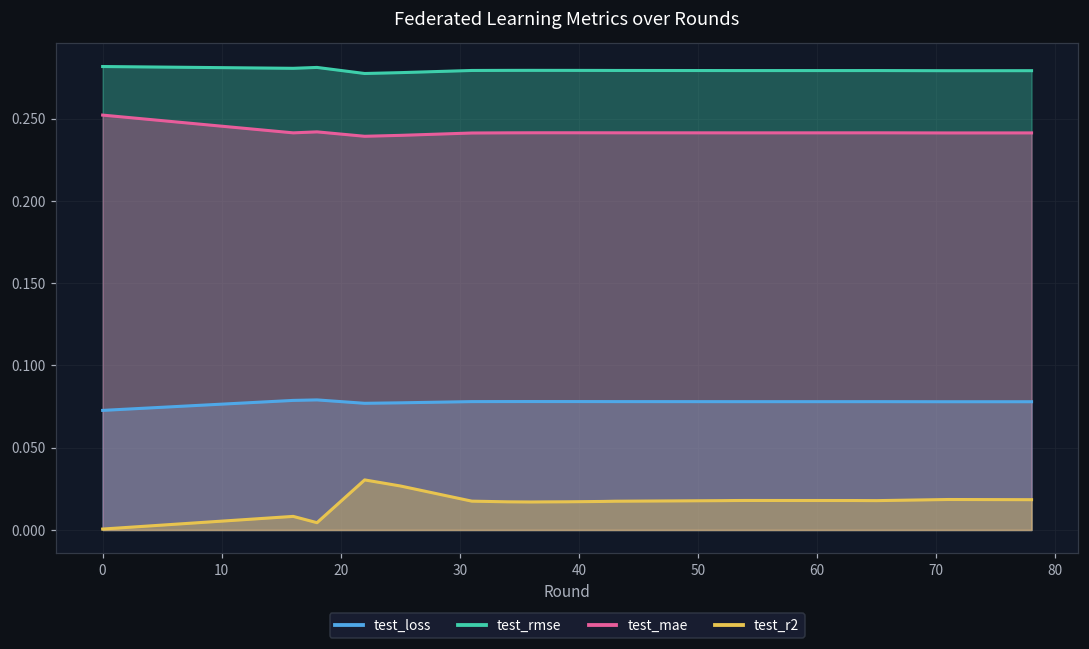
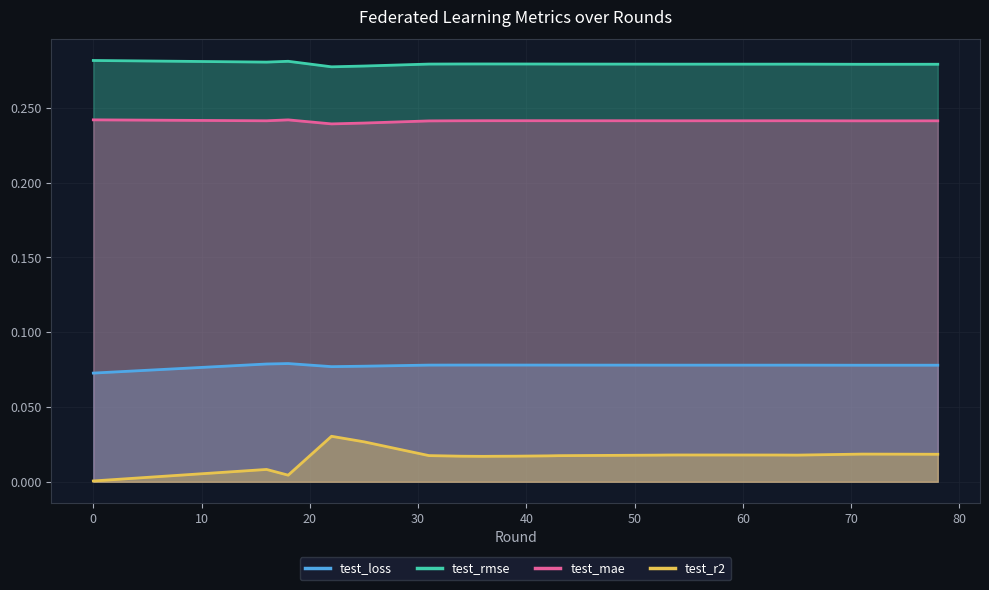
test_mae, 0: 0.252 -> 0.242
